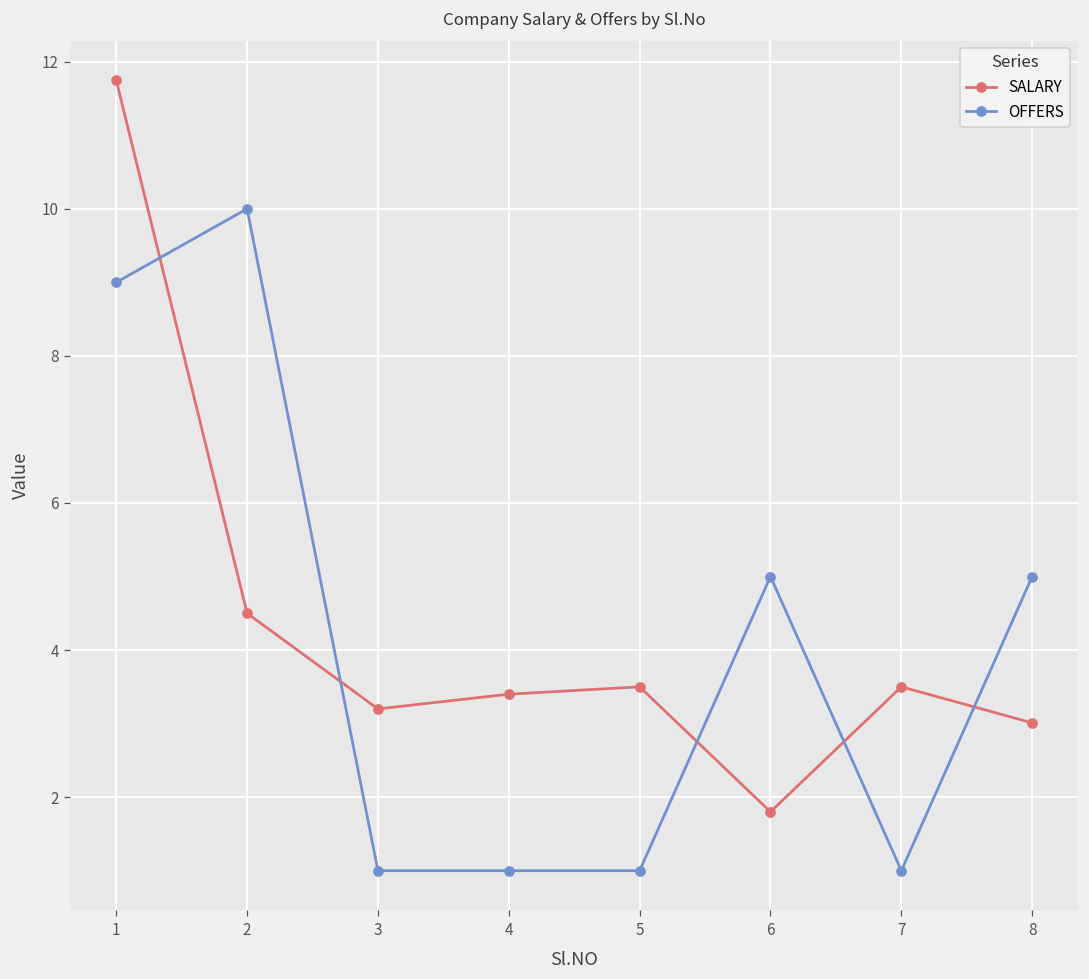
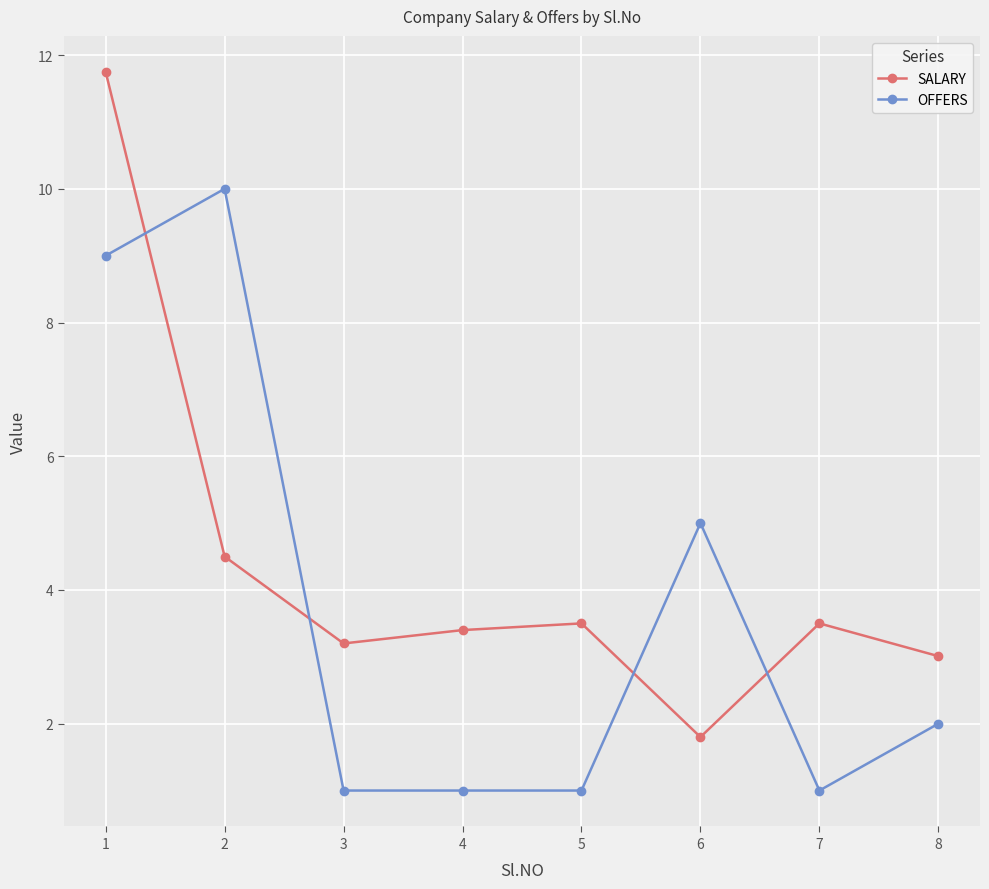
OFFERS, 8: 5 -> 2
